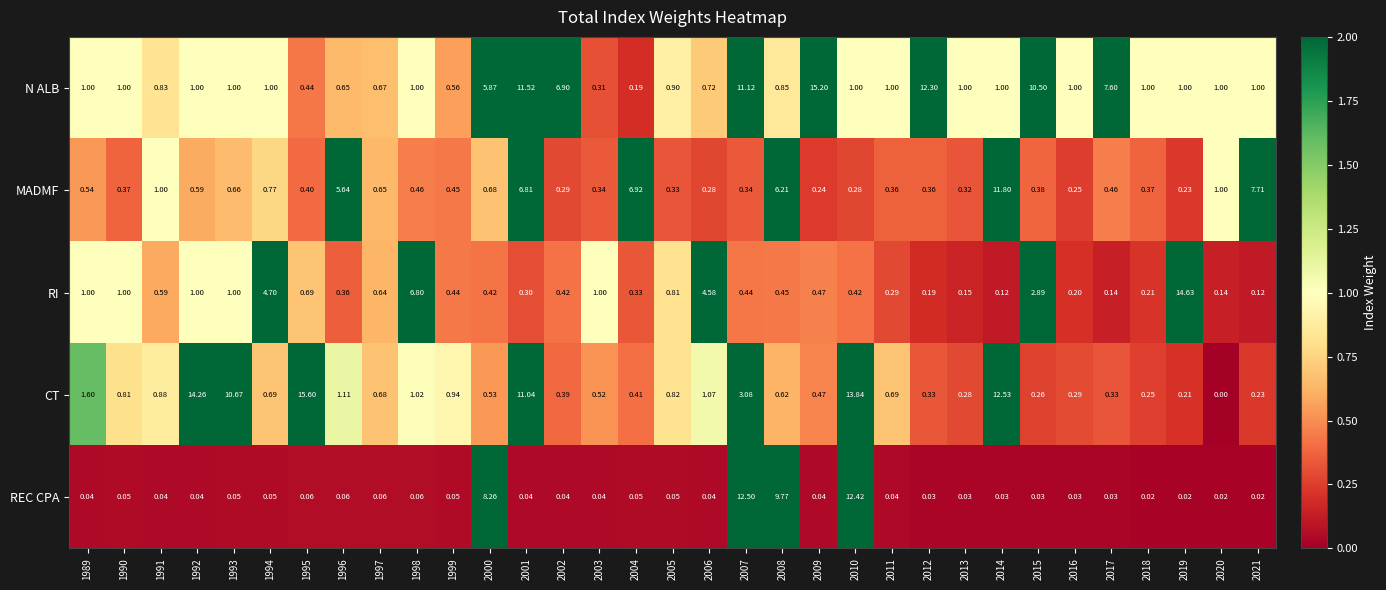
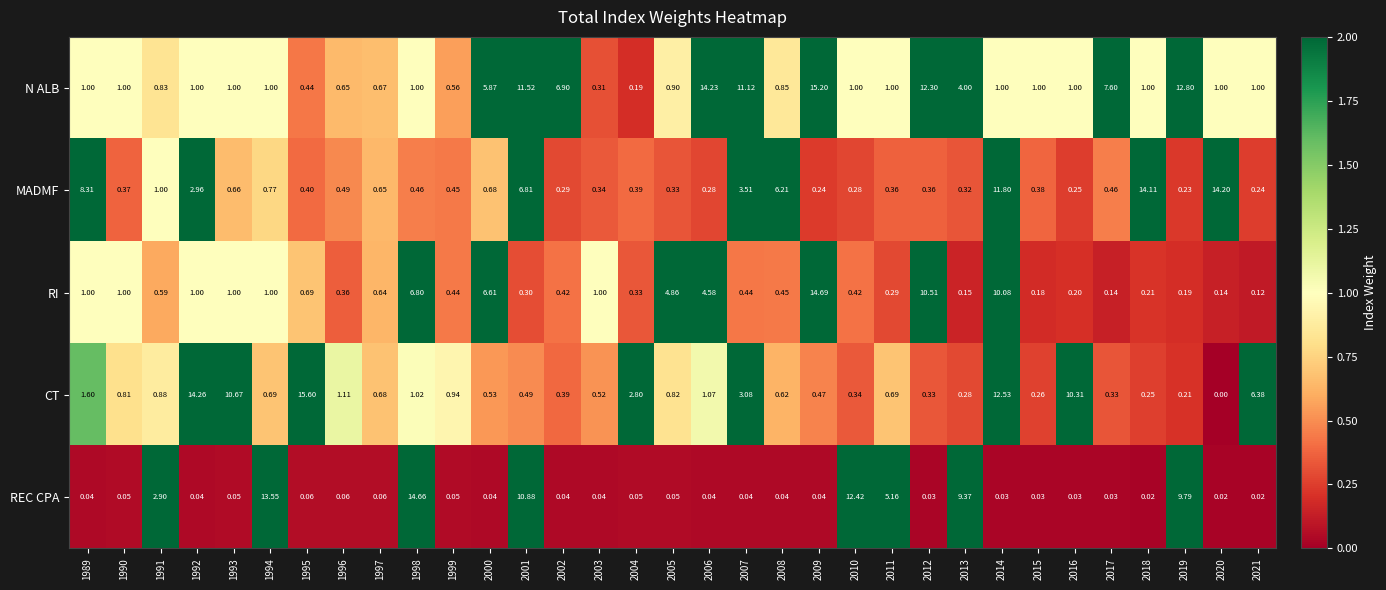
N ALB, 2006: 0.72 -> 14.23
N ALB, 2013: 1.00 -> 4.00
N ALB, 2015: 10.50 -> 1.00
N ALB, 2019: 1.00 -> 12.80
MADMF, 1989: 0.54 -> 8.31
MADMF, 1992: 0.59 -> 2.96
MADMF, 1996: 5.64 -> 0.49
MADMF, 2004: 6.92 -> 0.39
MADMF, 2007: 0.34 -> 3.51
MADMF, 2018: 0.37 -> 14.11
MADMF, 2020: 1.00 -> 14.20
MADMF, 2021: 7.71 -> 0.24
RI, 1994: 4.70 -> 1.00
RI, 2000: 0.42 -> 6.61
RI, 2005: 0.81 -> 4.86
RI, 2009: 0.47 -> 14.69
RI, 2012: 0.19 -> 10.51
RI, 2014: 0.12 -> 10.08
RI, 2015: 2.89 -> 0.18
RI, 2019: 14.63 -> 0.19
CT, 2001: 11.04 -> 0.49
CT, 2004: 0.41 -> 2.80
CT, 2010: 13.84 -> 0.34
CT, 2016: 0.29 -> 10.31
CT, 2021: 0.23 -> 6.38
REC CPA, 1991: 0.04 -> 2.90
REC CPA, 1994: 0.05 -> 13.55
REC CPA, 1998: 0.06 -> 14.66
REC CPA, 2000: 8.26 -> 0.04
REC CPA, 2001: 0.04 -> 10.88
REC CPA, 2007: 12.50 -> 0.04
REC CPA, 2008: 9.77 -> 0.04
REC CPA, 2011: 0.04 -> 5.16
REC CPA, 2013: 0.03 -> 9.37
REC CPA, 2019: 0.02 -> 9.79
